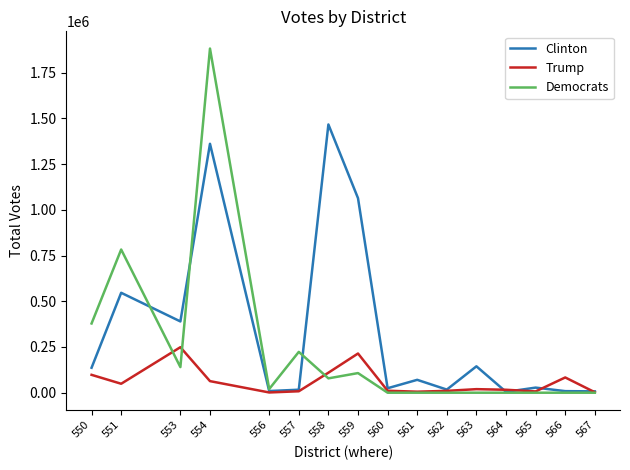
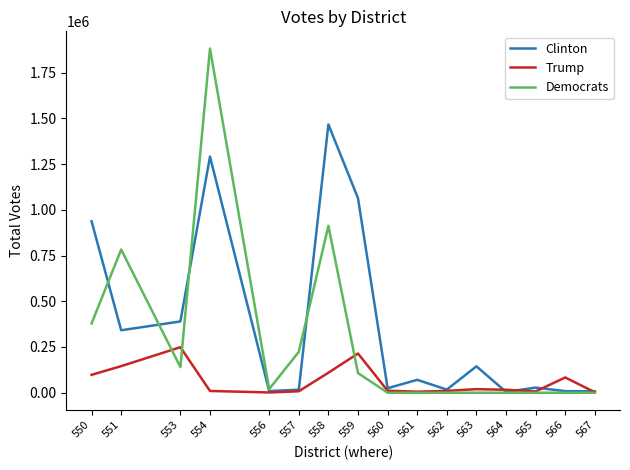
Clinton, 550: 140000 -> 940000
Clinton, 551: 550000 -> 340000
Trump, 551: 50000 -> 150000
Clinton, 554: 1360000 -> 1290000
Trump, 554: 60000 -> 10000
Democrats, 558: 80000 -> 910000
